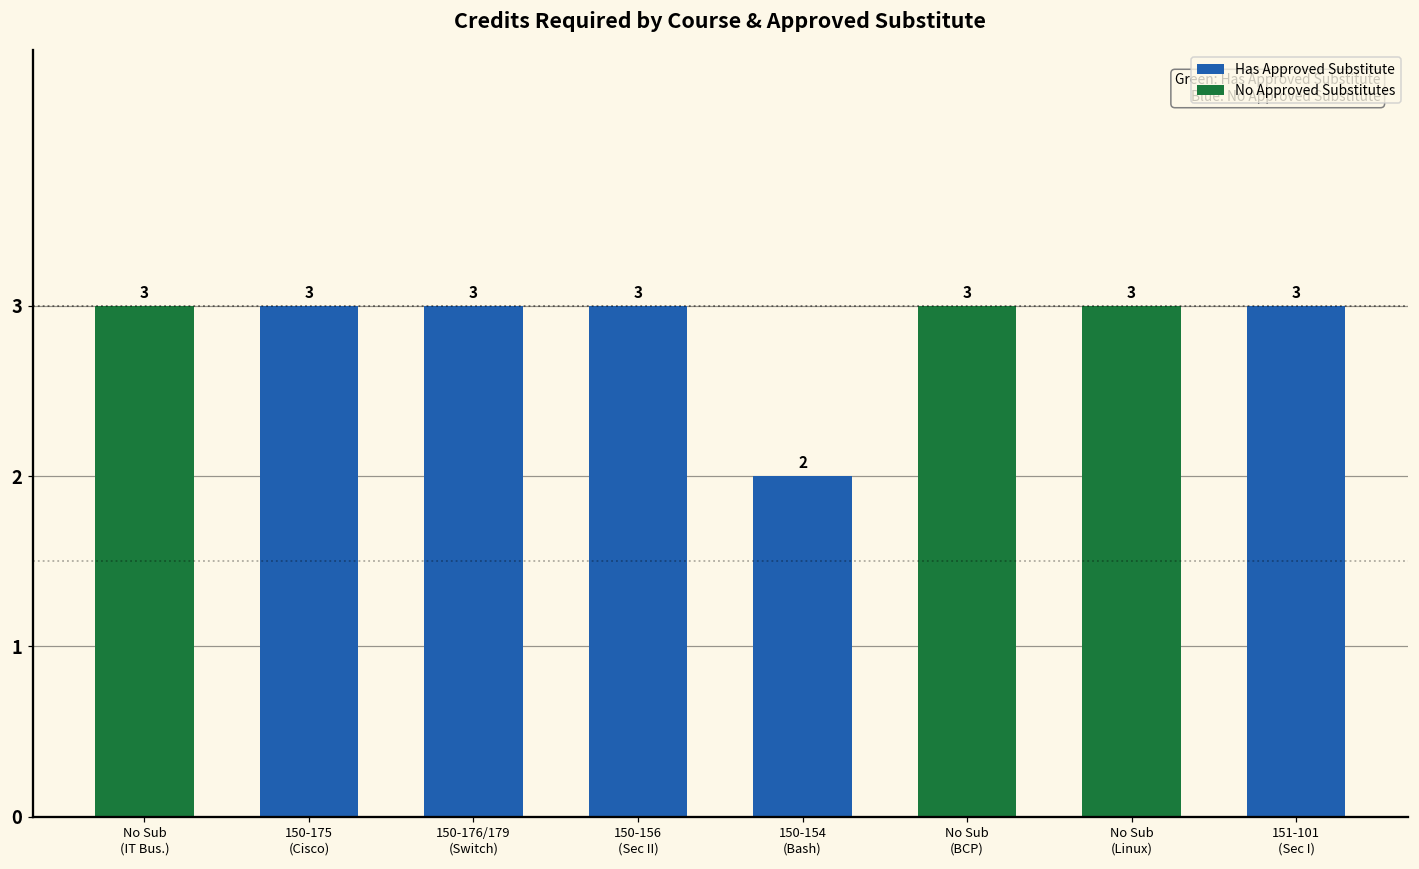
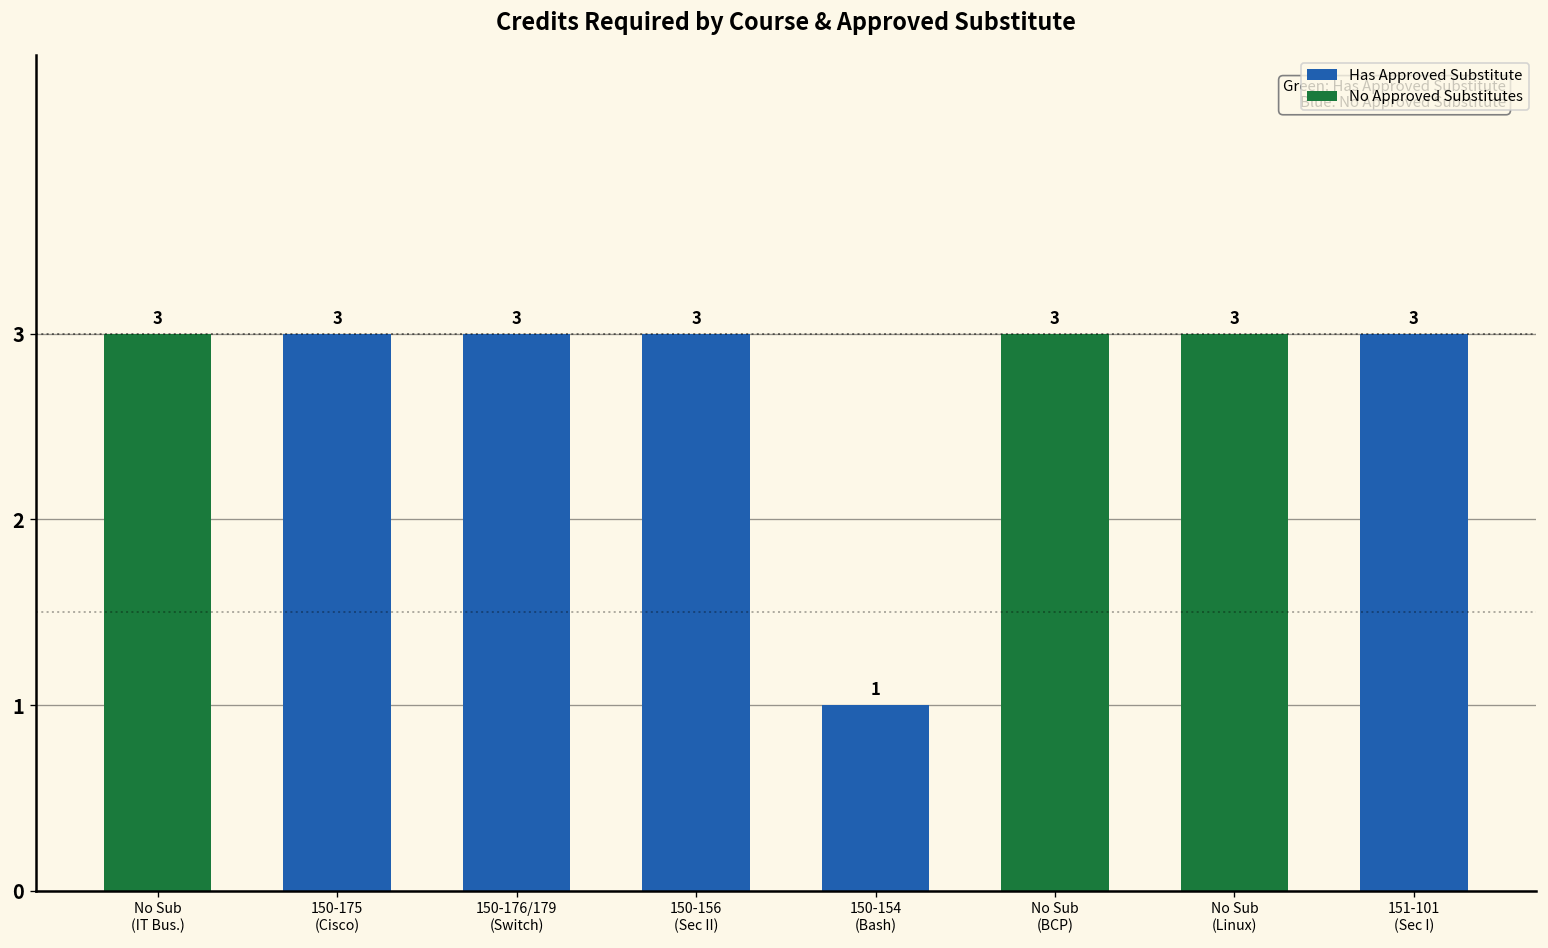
150-154 (Bash): 2 -> 1
